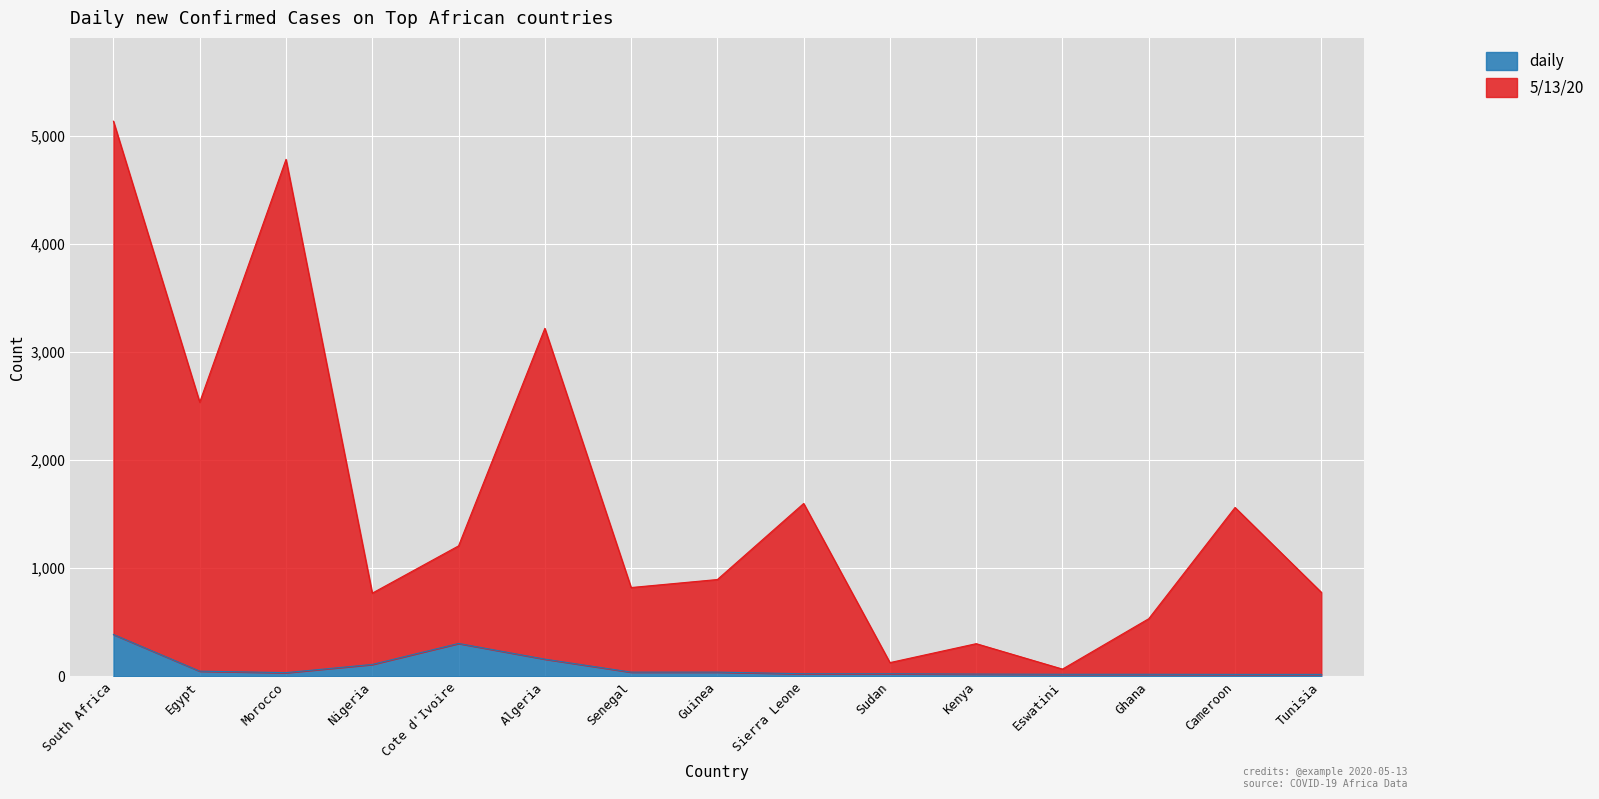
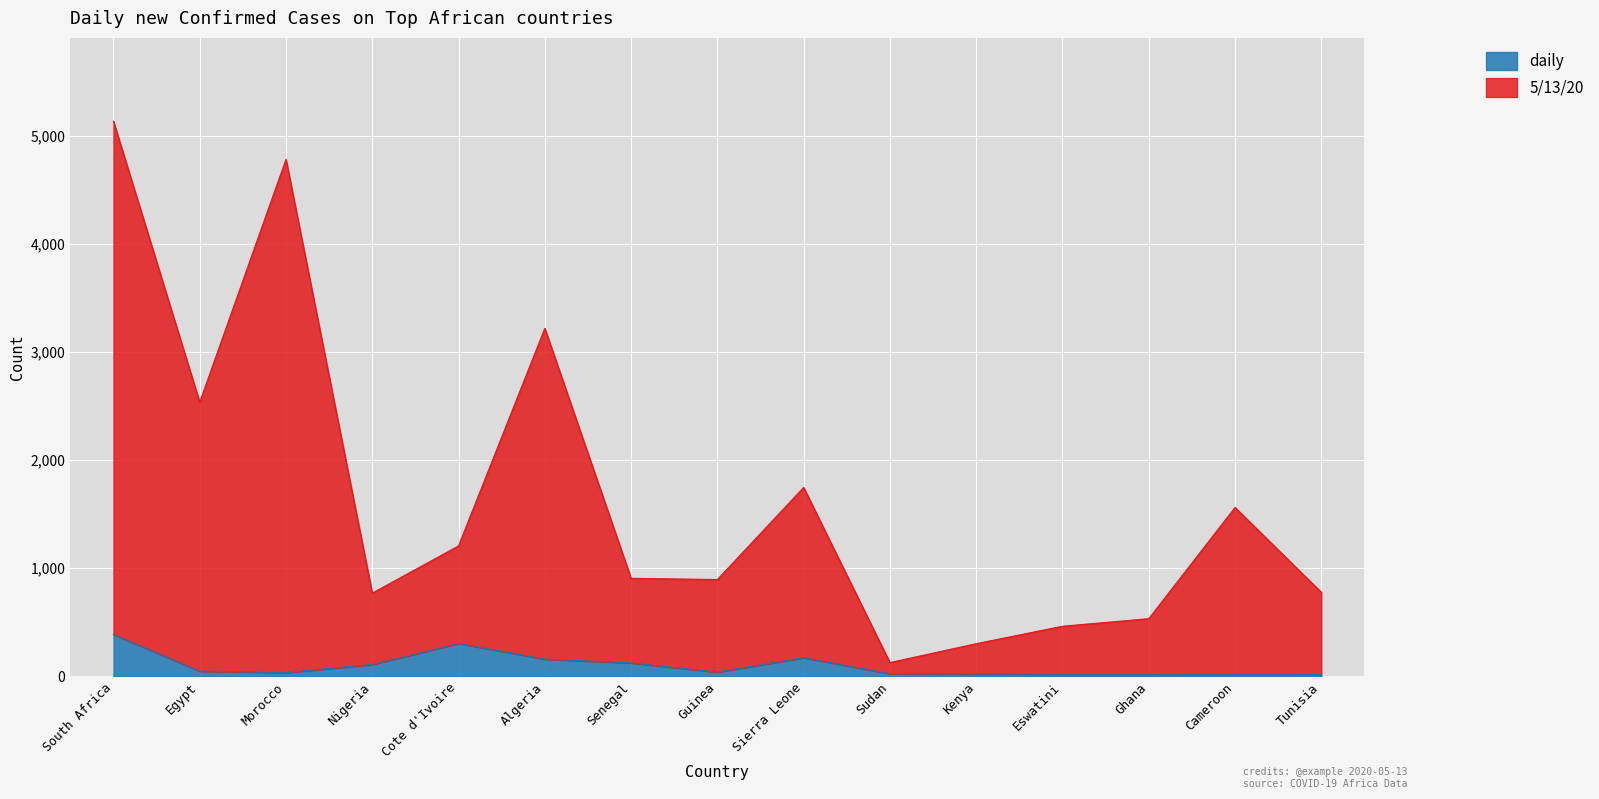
daily, Senegal: 40 -> 130
daily, Sierra Leone: 30 -> 170
5/13/20, Eswatini: 50 -> 440
